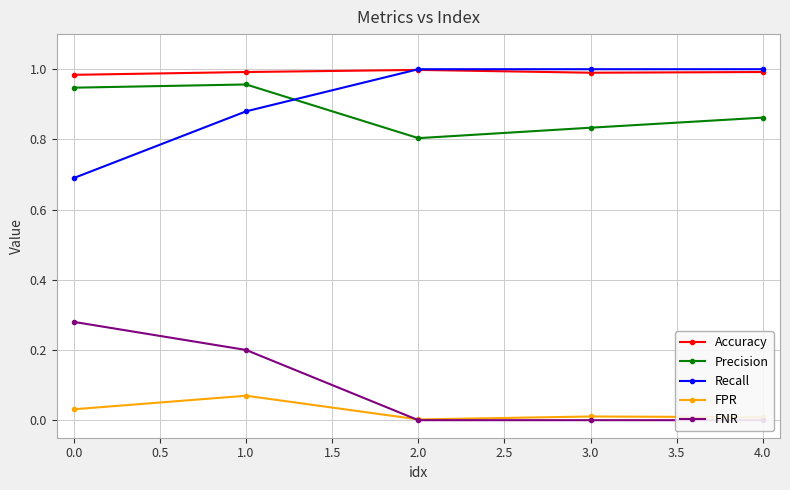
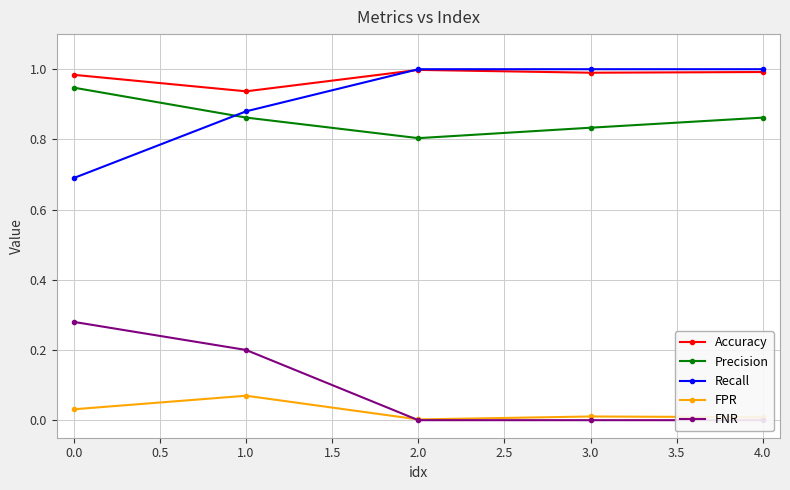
Accuracy, 1.0: 0.99 -> 0.94
Precision, 1.0: 0.96 -> 0.86
